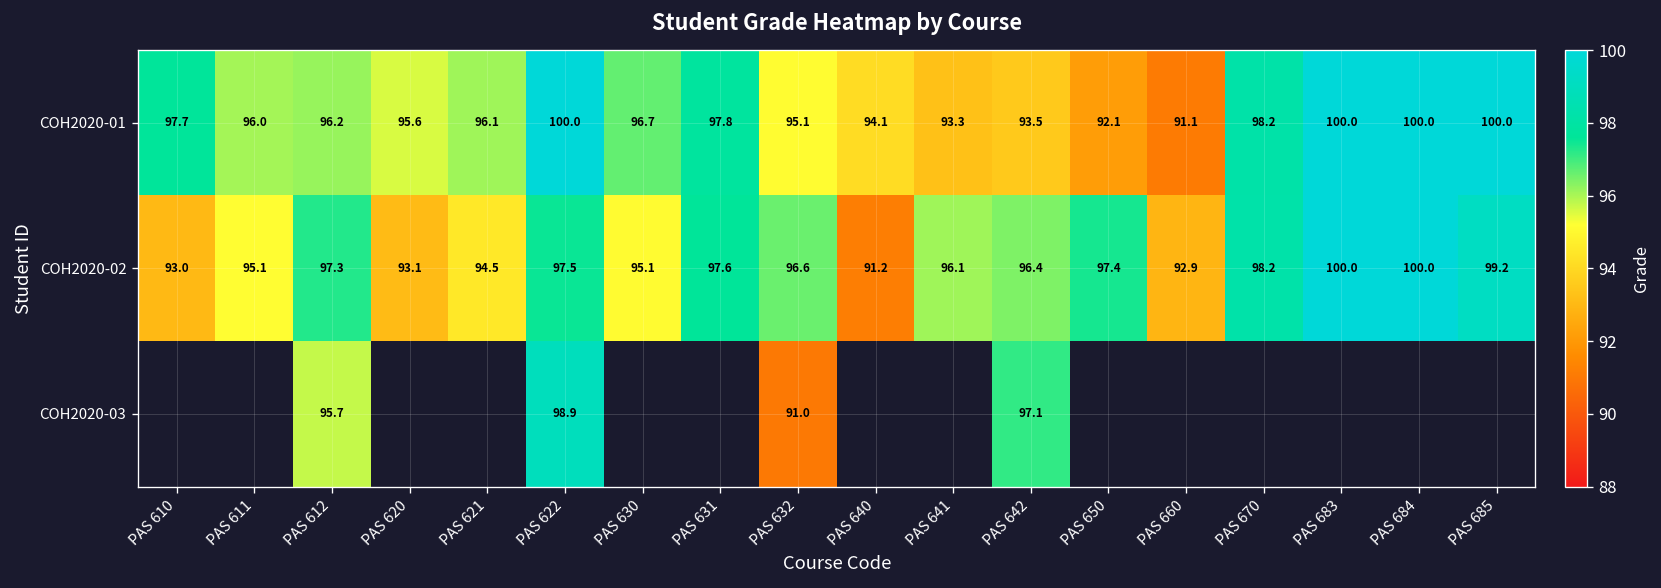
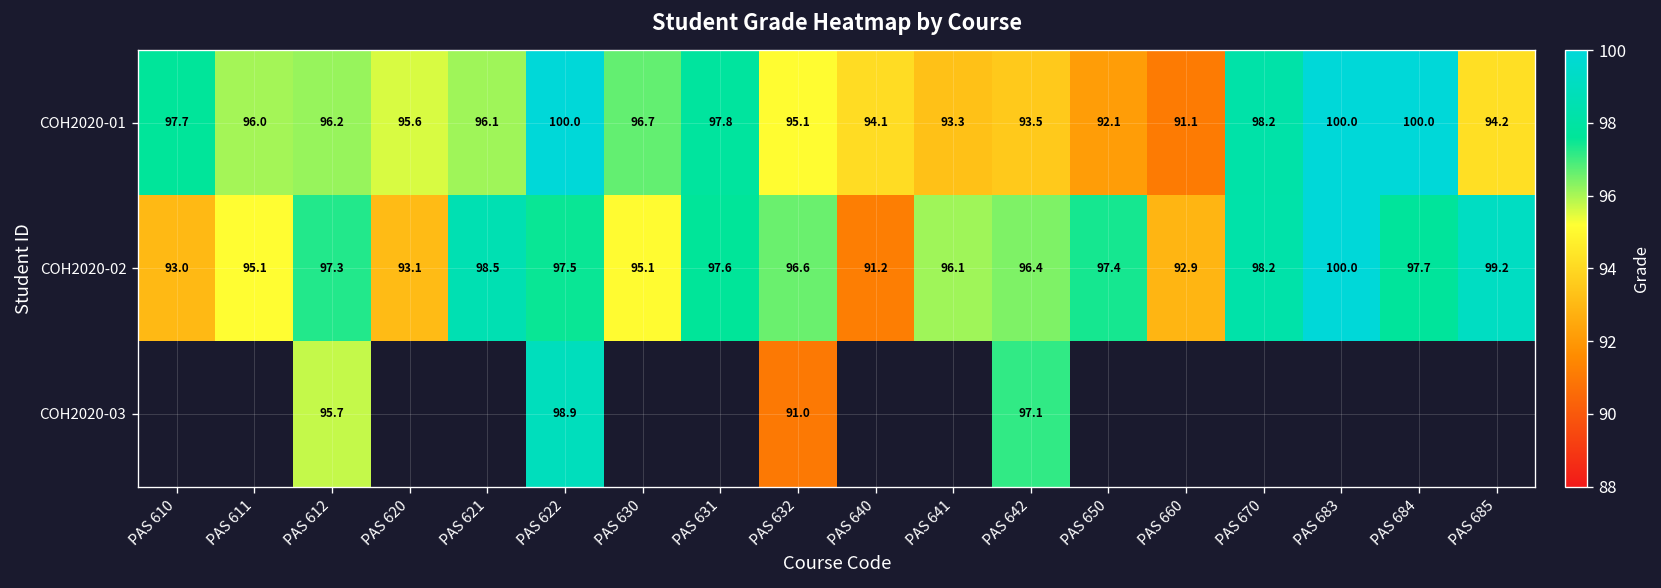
COH2020-01, PAS 685: 100.0 -> 94.2
COH2020-02, PAS 621: 94.5 -> 98.5
COH2020-02, PAS 684: 100.0 -> 97.7
